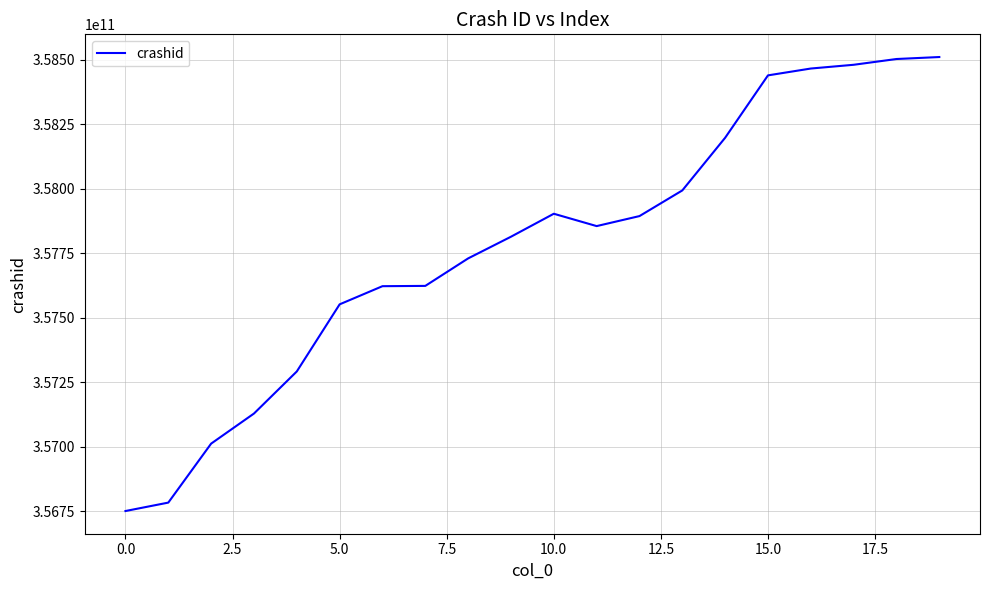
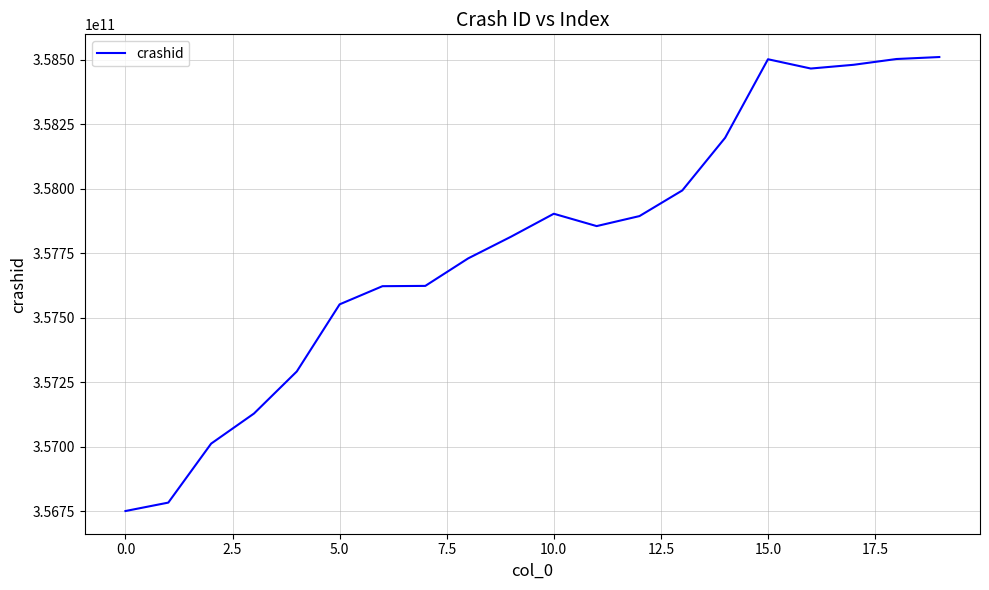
15.0: 358440000000 -> 358500000000
